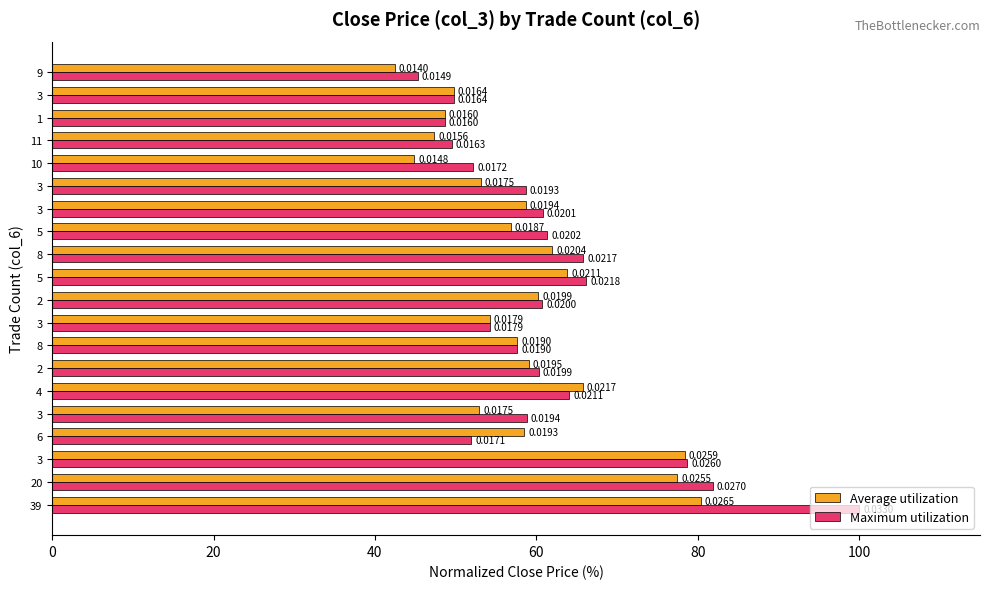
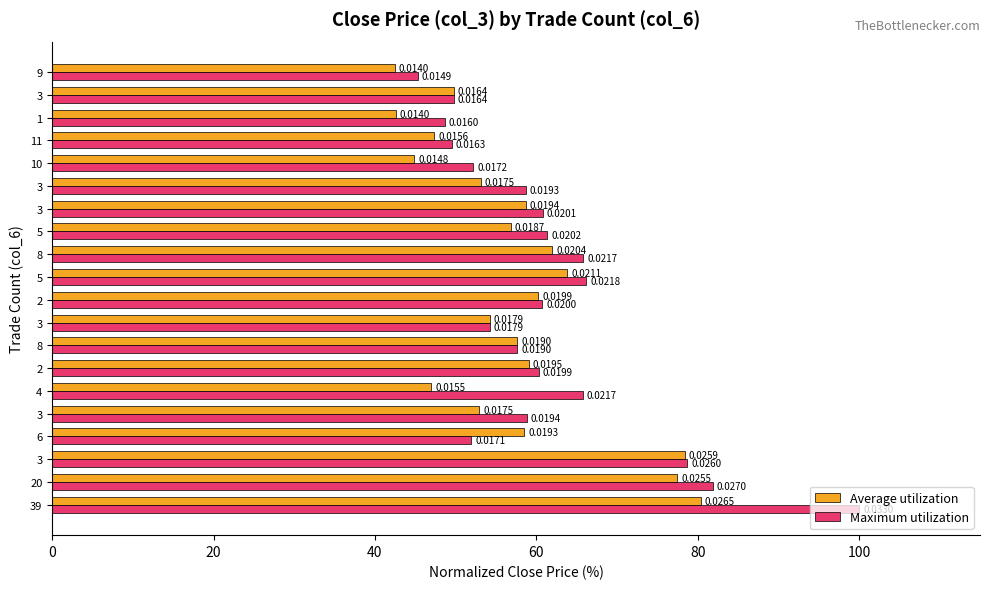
Average utilization, 1: 0.0160 -> 0.0140
Average utilization, 4: 0.0217 -> 0.0155
Maximum utilization, 4: 0.0211 -> 0.0217
